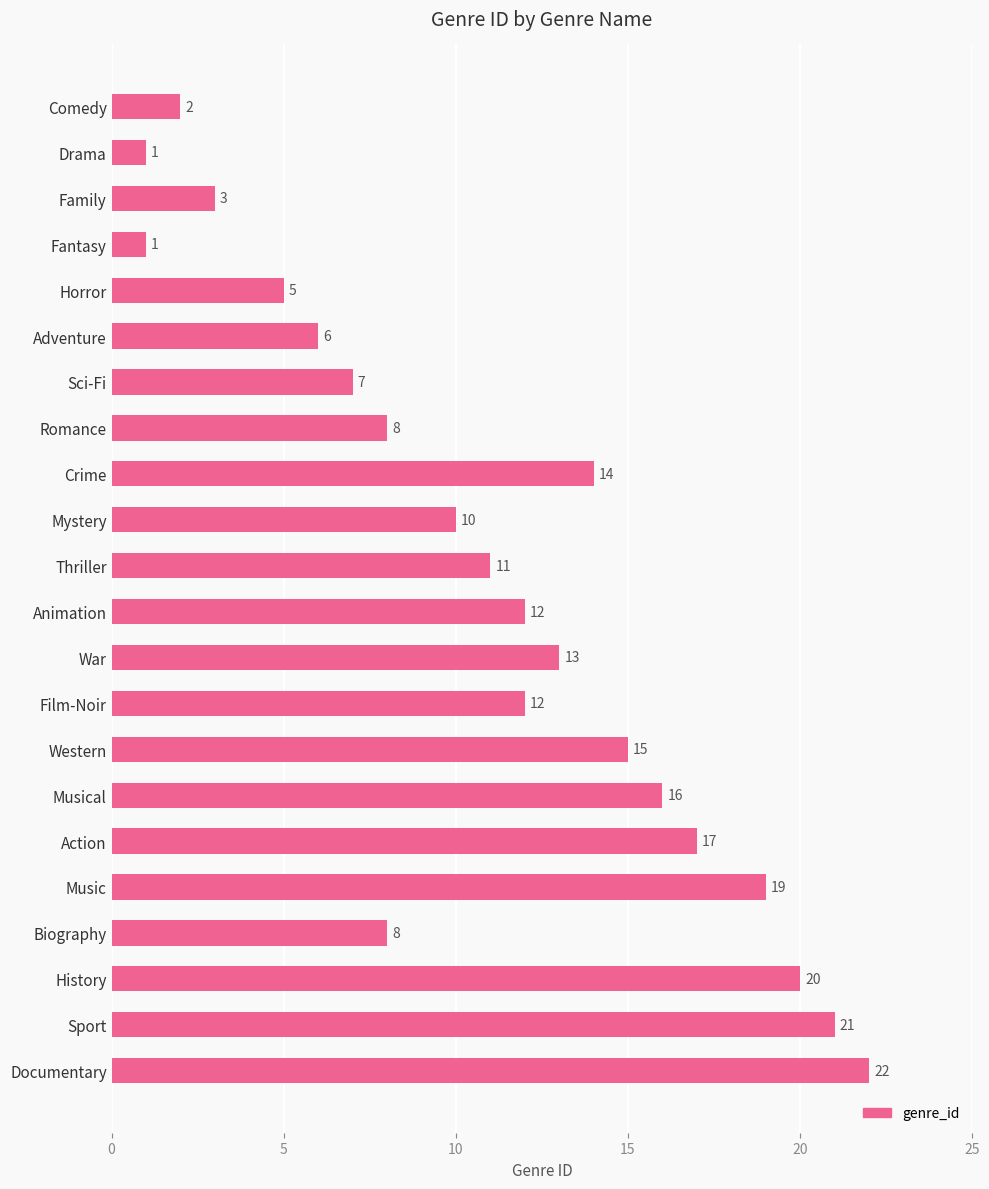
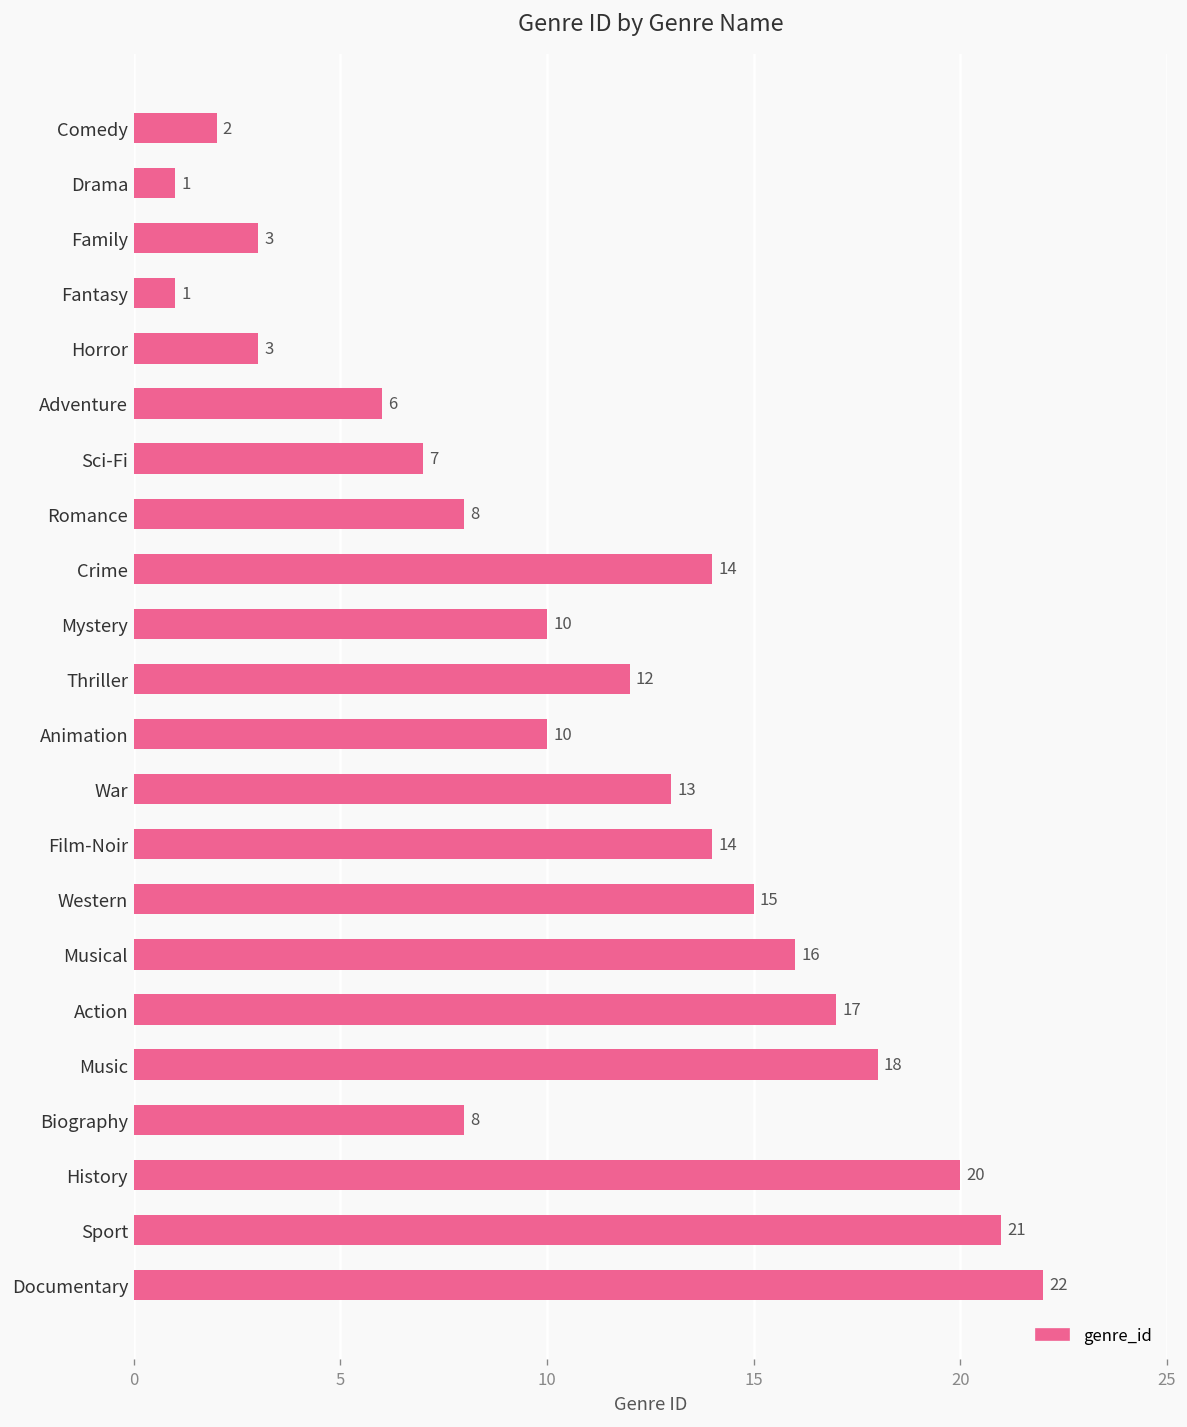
Horror: 5 -> 3
Thriller: 11 -> 12
Animation: 12 -> 10
Film-Noir: 12 -> 14
Music: 19 -> 18
